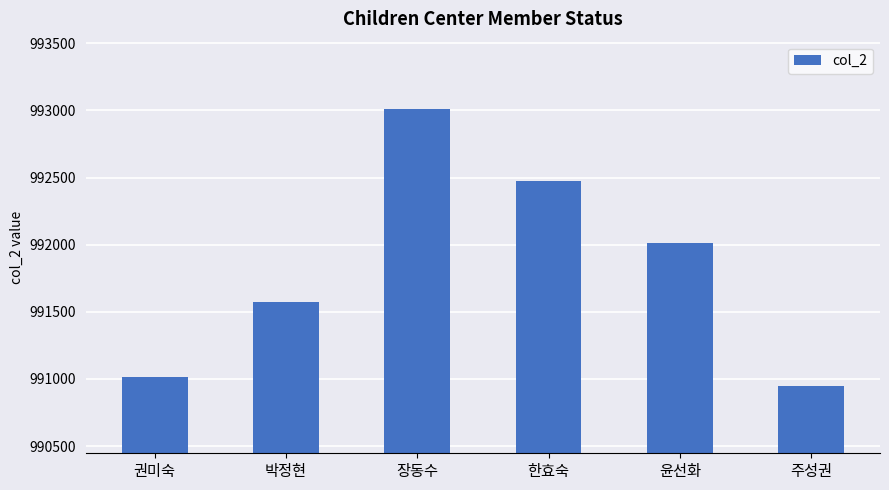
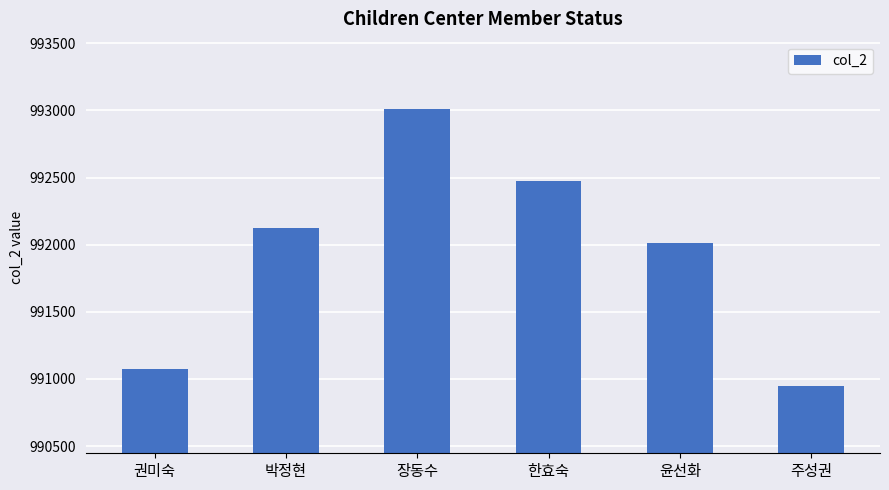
권미숙: 991010 -> 991070
박정현: 991580 -> 992120
